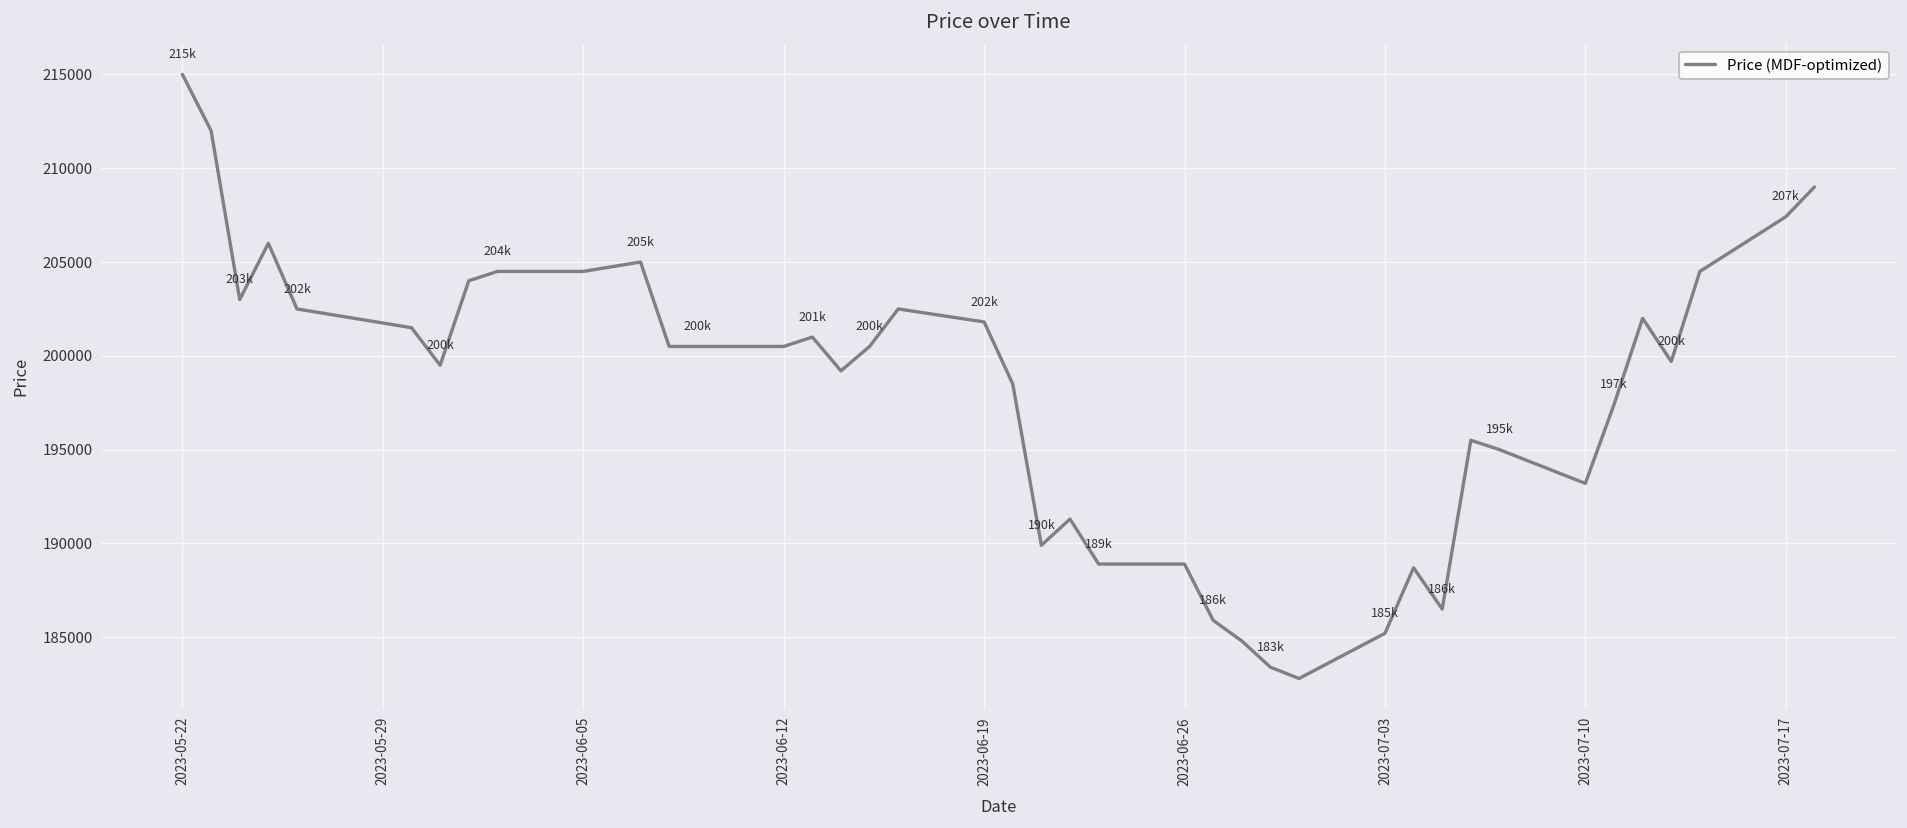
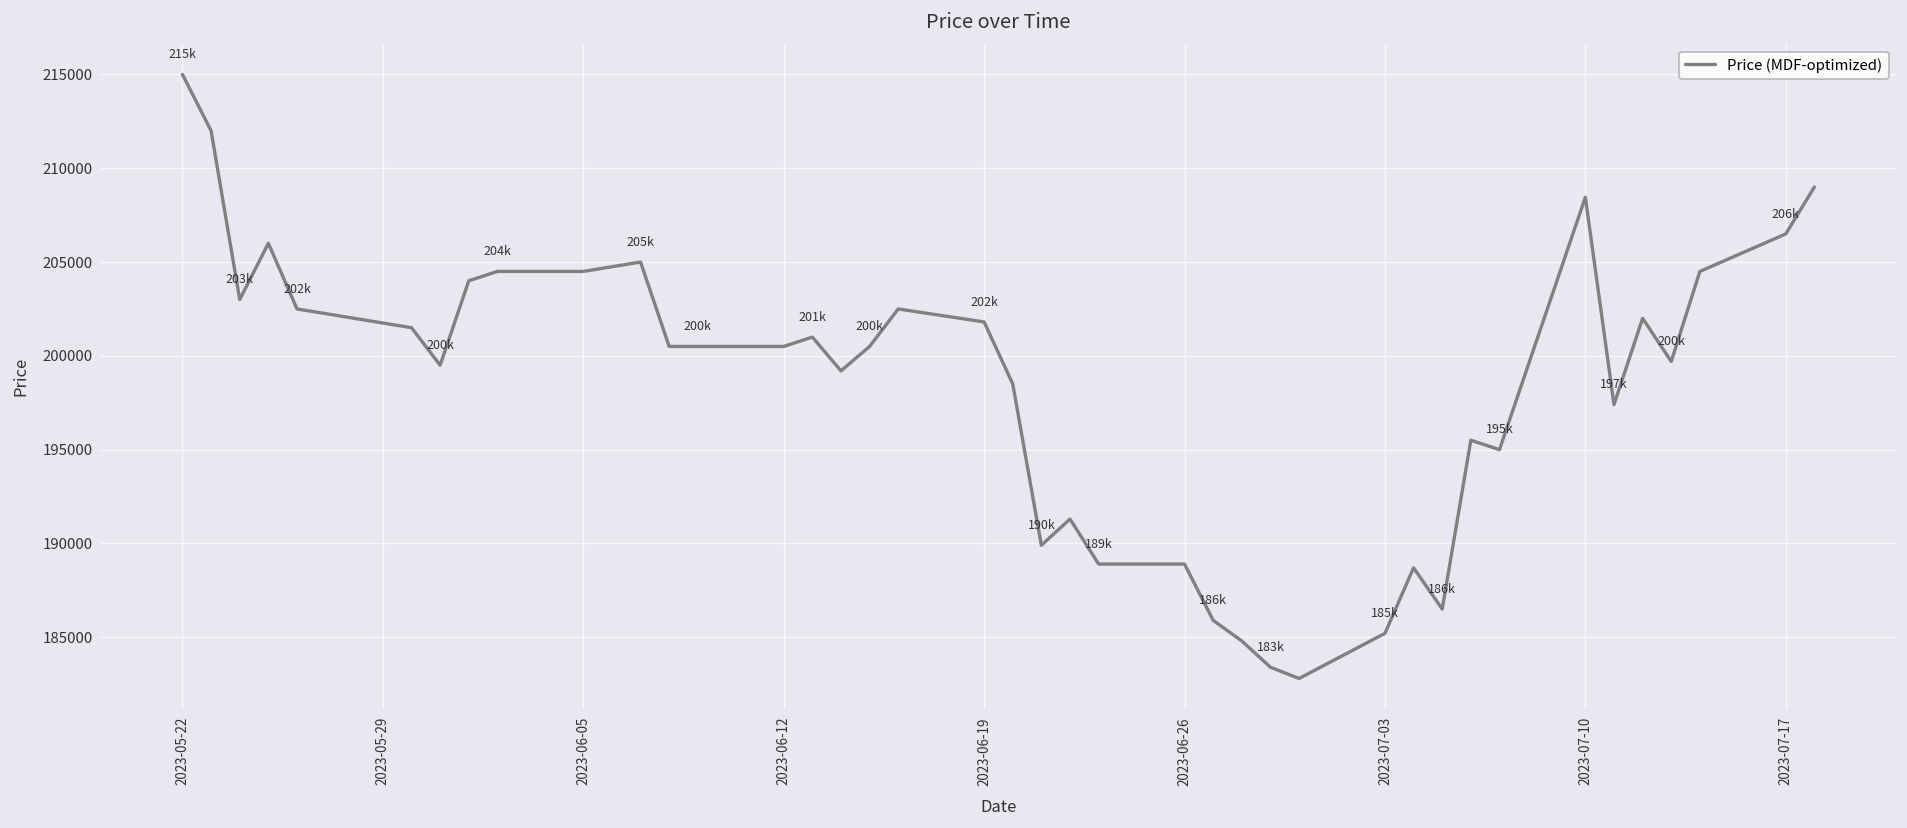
2023-07-10: 193200 -> 208500
2023-07-17: 207k -> 206k
